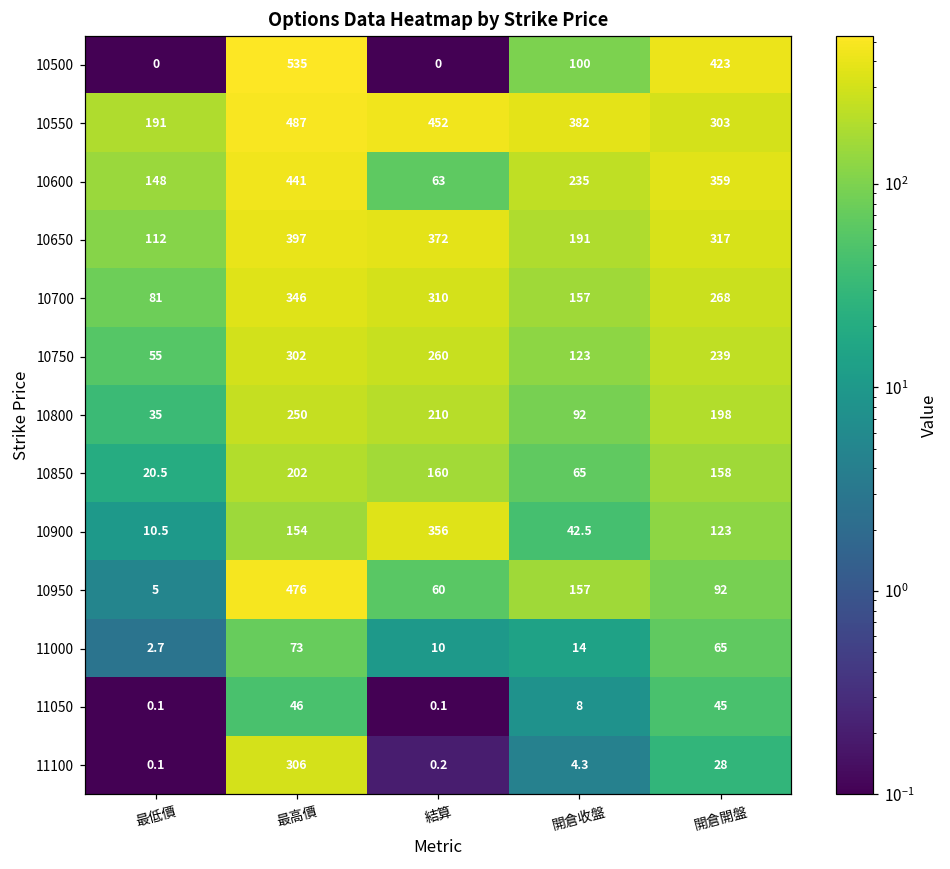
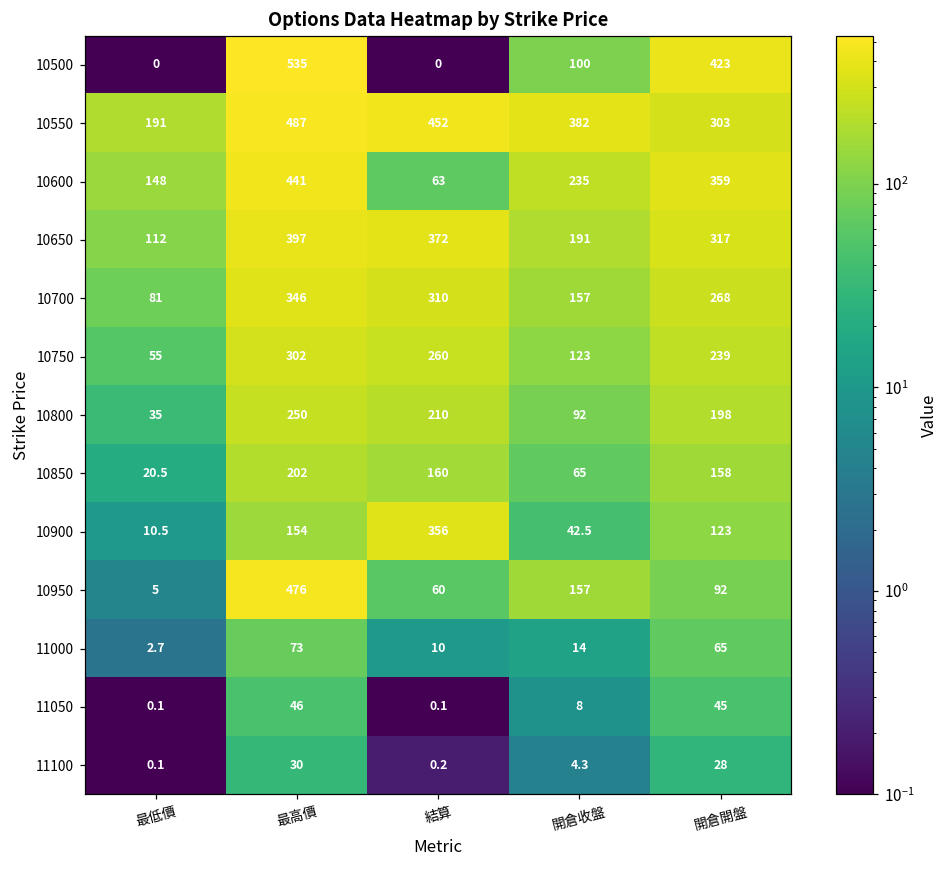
11100, 最高價: 306 -> 30
